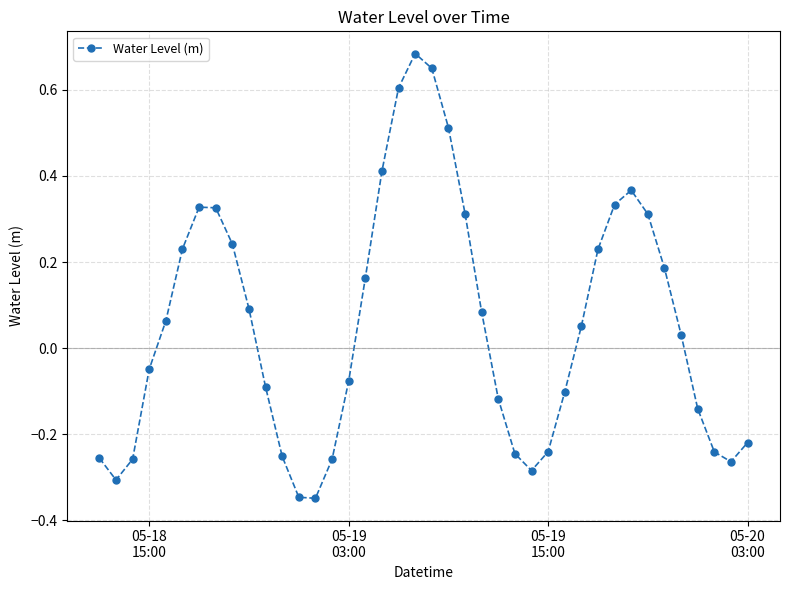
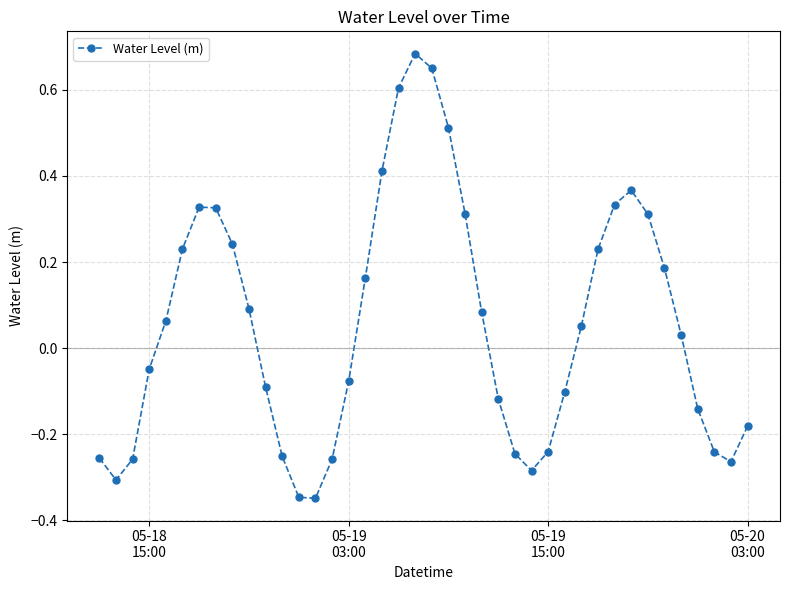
05-20 03:00: -0.22 -> -0.18
